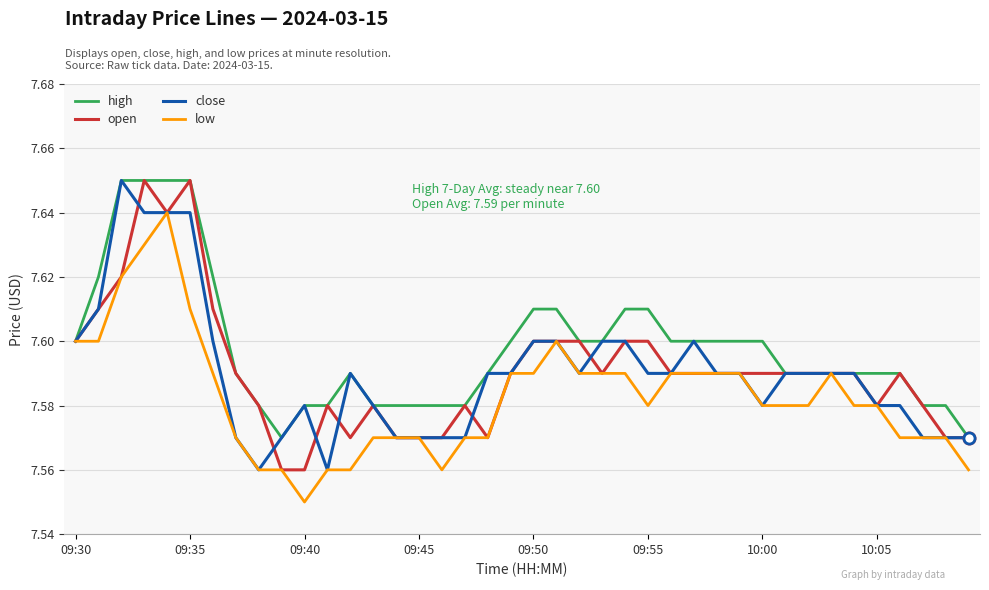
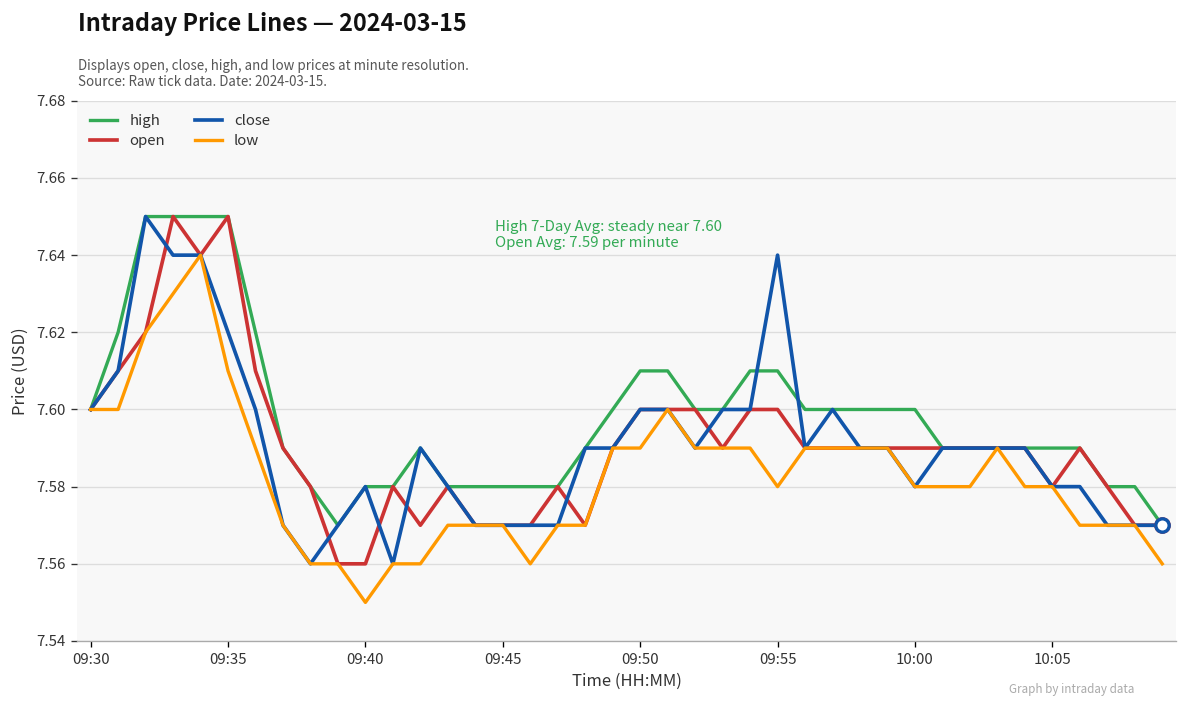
close, 09:35: 7.64 -> 7.62
close, 09:55: 7.59 -> 7.64
